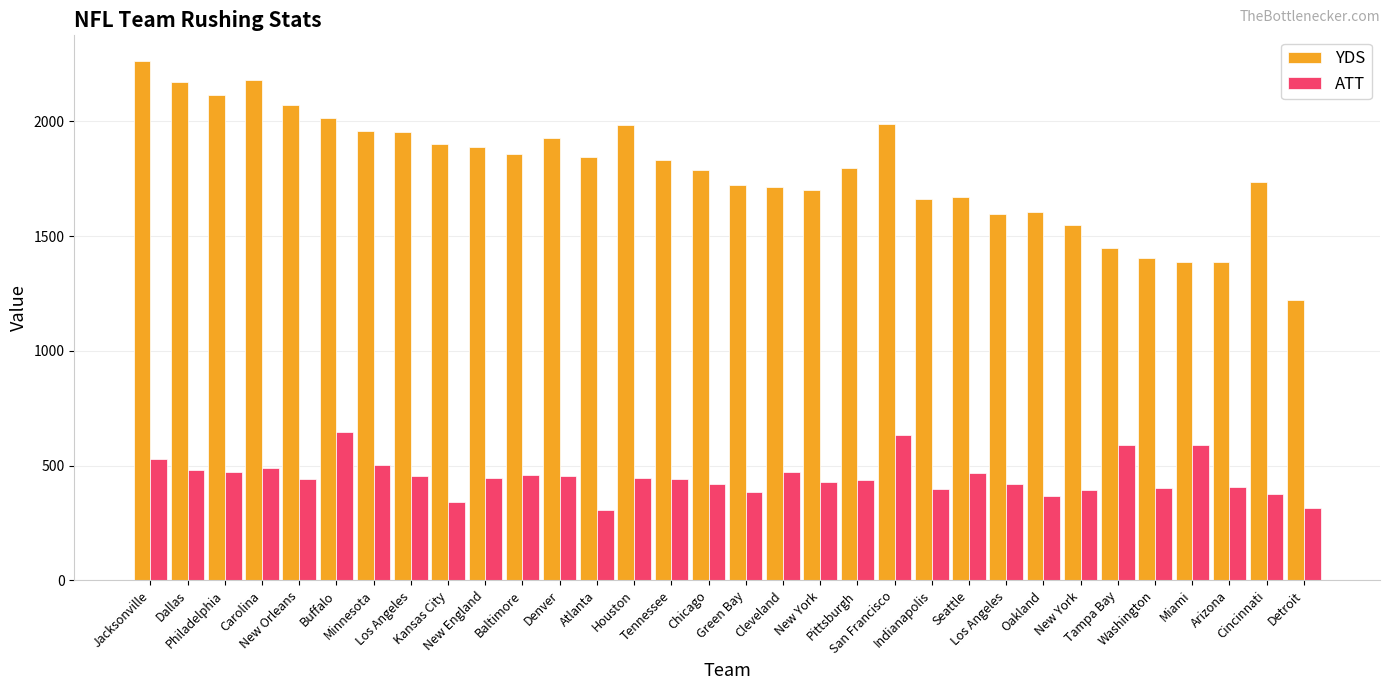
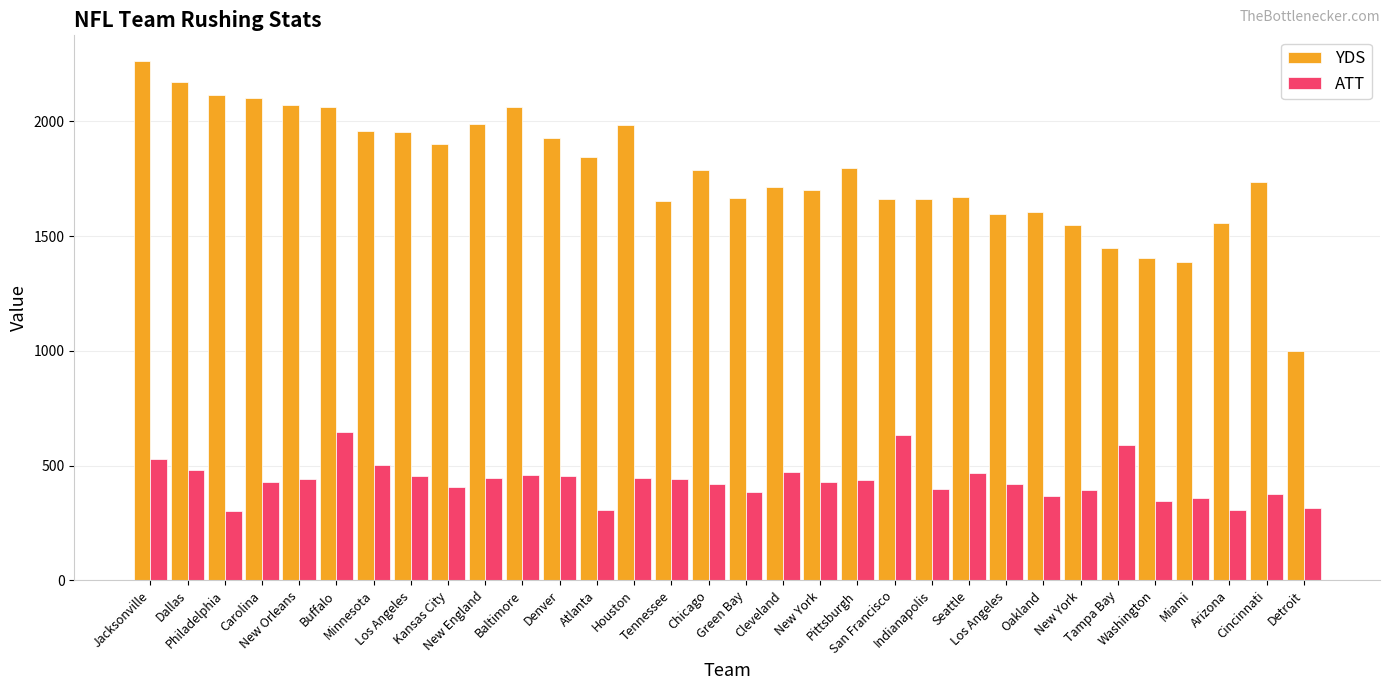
ATT, Philadelphia: 470 -> 300
YDS, Carolina: 2180 -> 2100
ATT, Carolina: 490 -> 430
YDS, Buffalo: 2020 -> 2070
ATT, Kansas City: 340 -> 410
YDS, New England: 1890 -> 1990
YDS, Baltimore: 1860 -> 2070
YDS, Tennessee: 1830 -> 1660
YDS, Green Bay: 1720 -> 1670
YDS, San Francisco: 1990 -> 1660
ATT, Washington: 400 -> 350
ATT, Miami: 590 -> 360
YDS, Arizona: 1390 -> 1560
ATT, Arizona: 410 -> 310
YDS, Detroit: 1220 -> 1000
